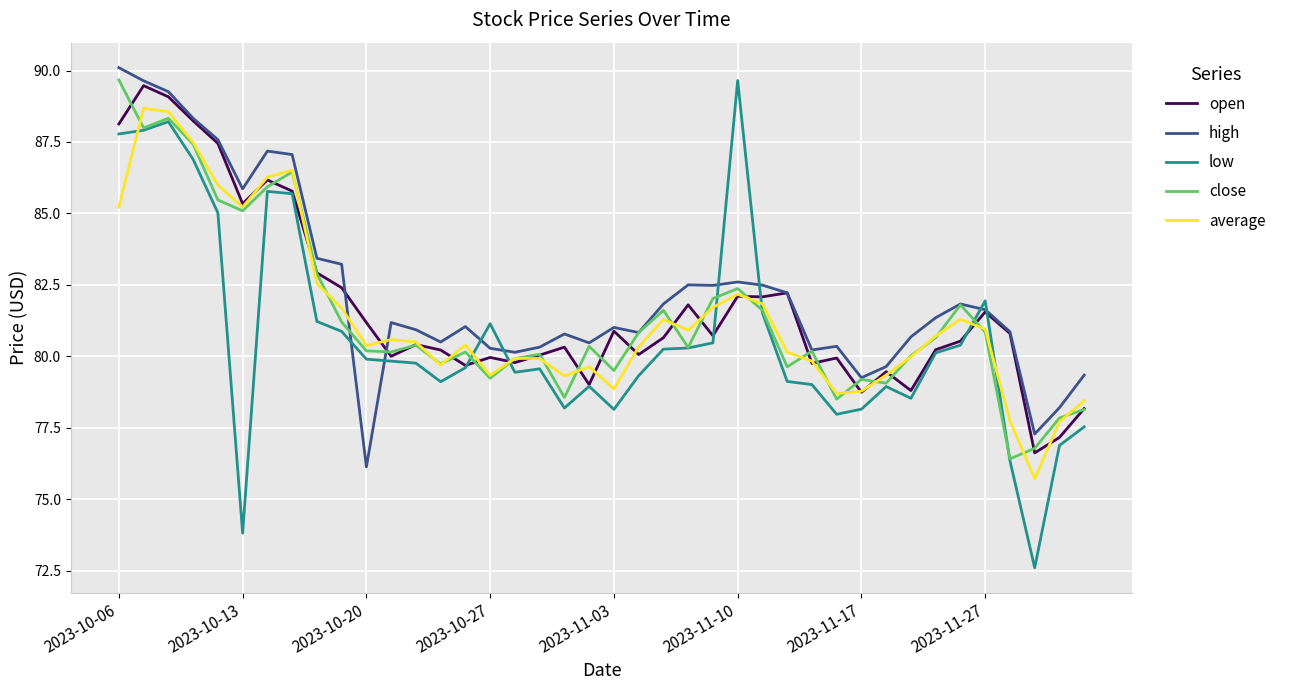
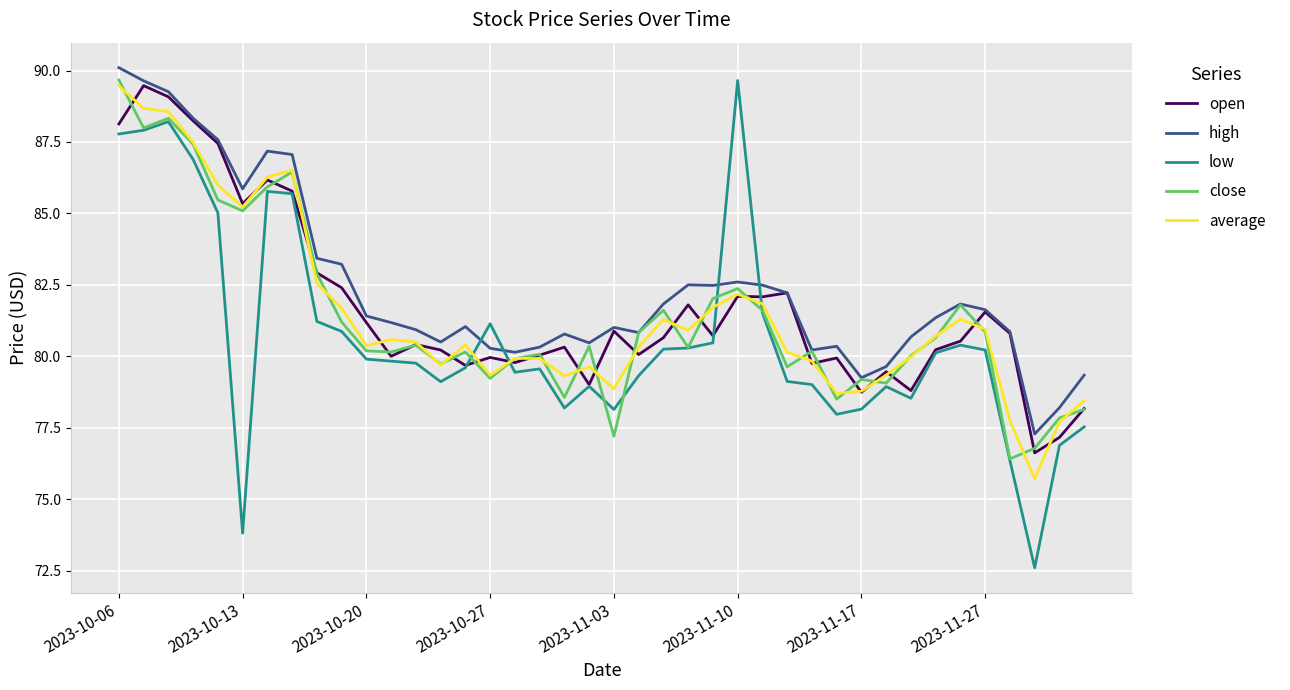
average, 2023-10-06: 85.2 -> 89.5
high, 2023-10-20: 76.1 -> 81.4
close, 2023-11-03: 79.5 -> 77.2
low, 2023-11-27: 81.9 -> 80.2
